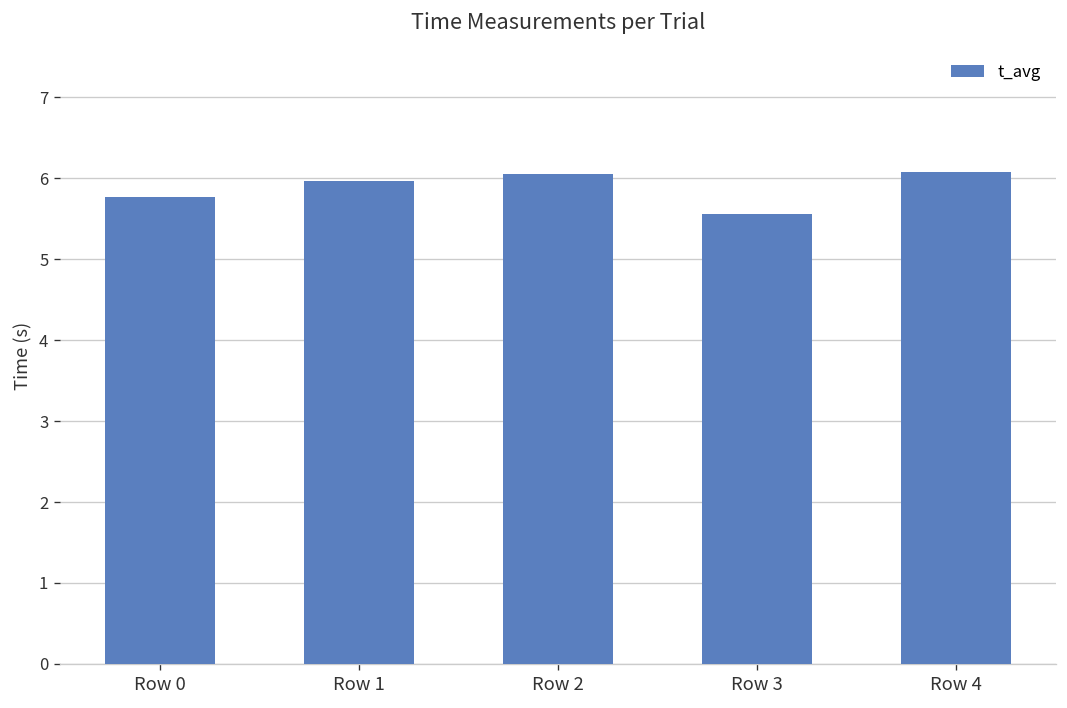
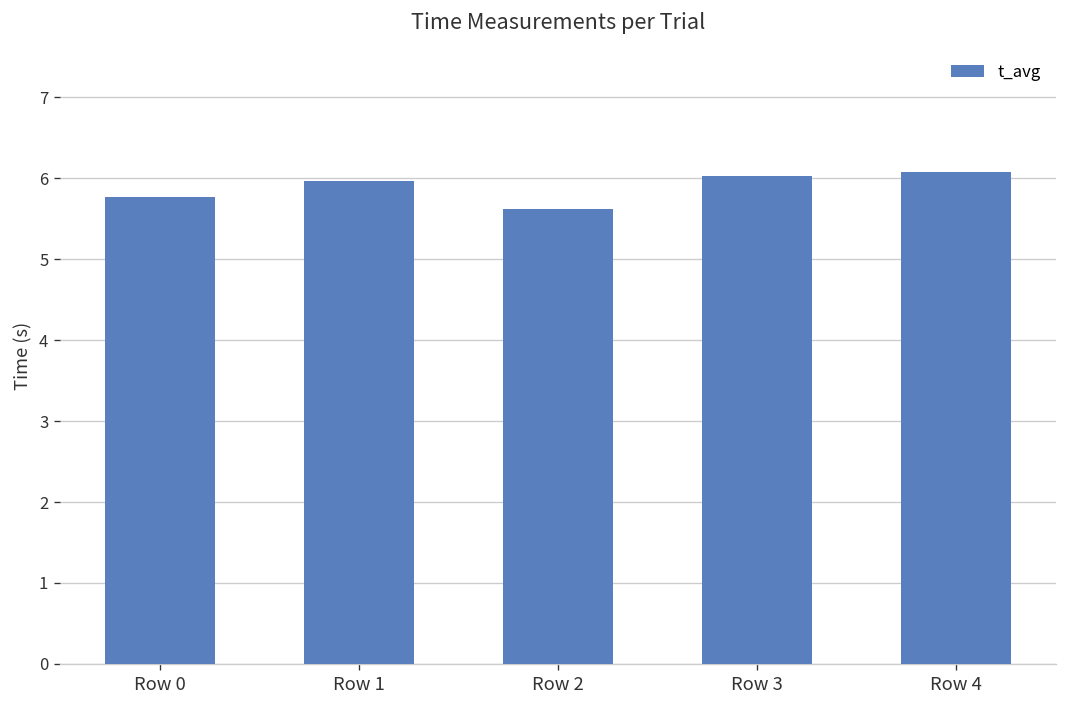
Row 2: 6.0 -> 5.6
Row 3: 5.6 -> 6.0
